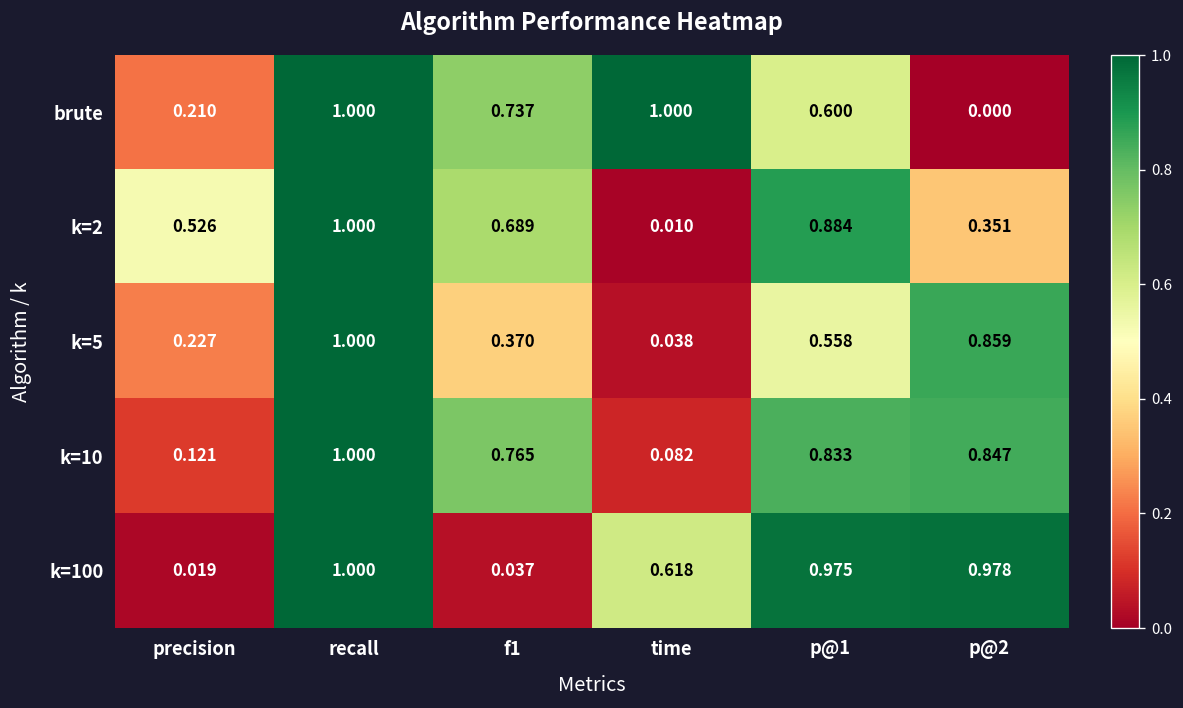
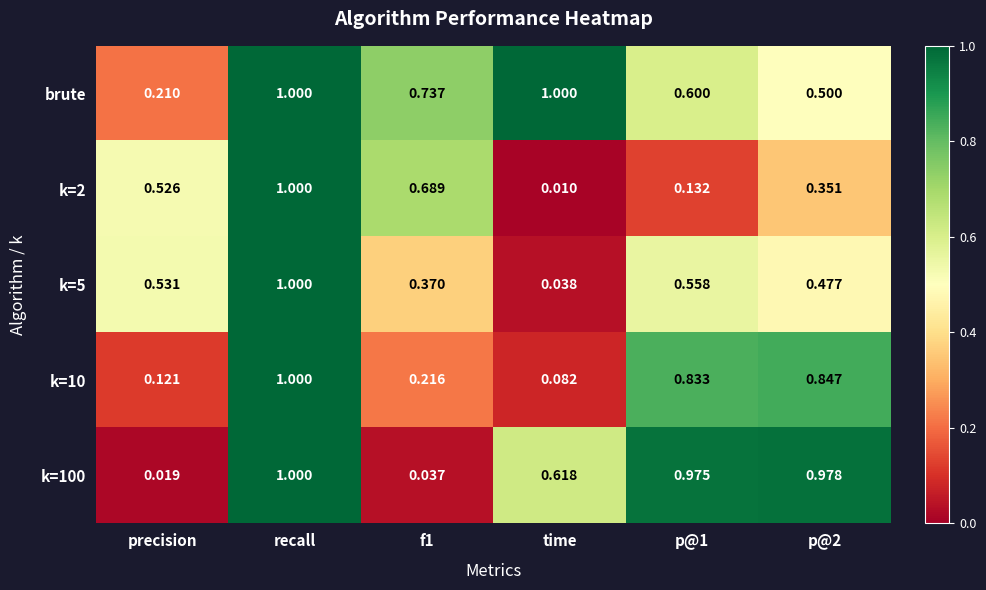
brute, p@2: 0.000 -> 0.500
k=2, p@1: 0.884 -> 0.132
k=5, precision: 0.227 -> 0.531
k=5, p@2: 0.859 -> 0.477
k=10, f1: 0.765 -> 0.216
